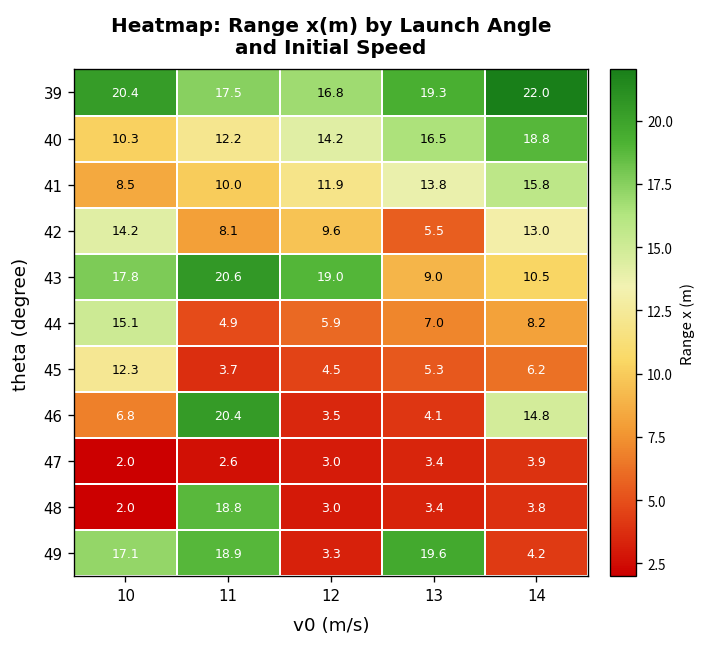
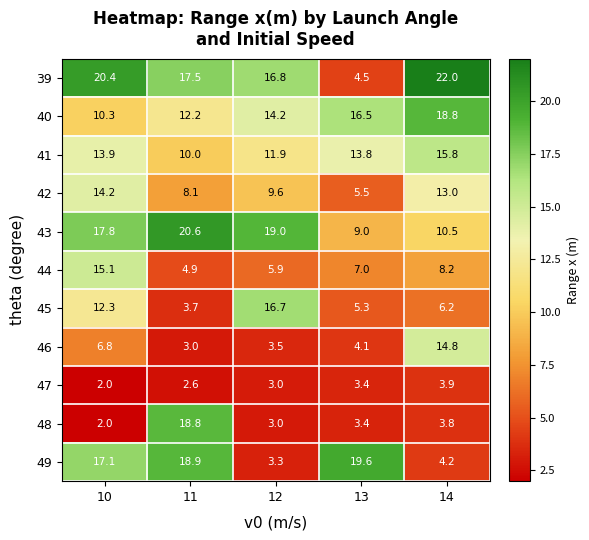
39, 13: 19.3 -> 4.5
41, 10: 8.5 -> 13.9
45, 12: 4.5 -> 16.7
46, 11: 20.4 -> 3.0
